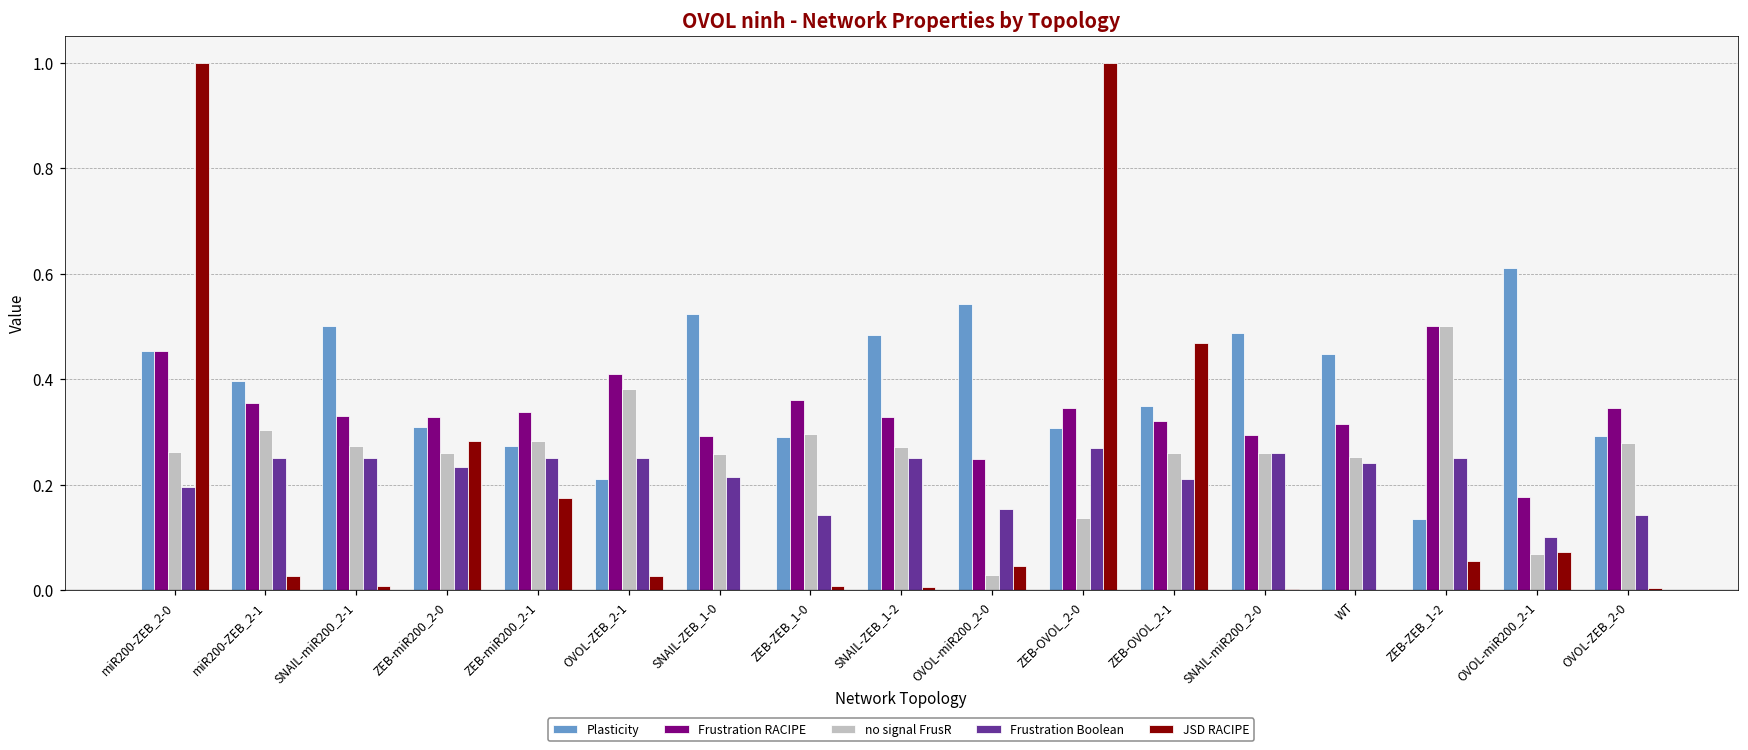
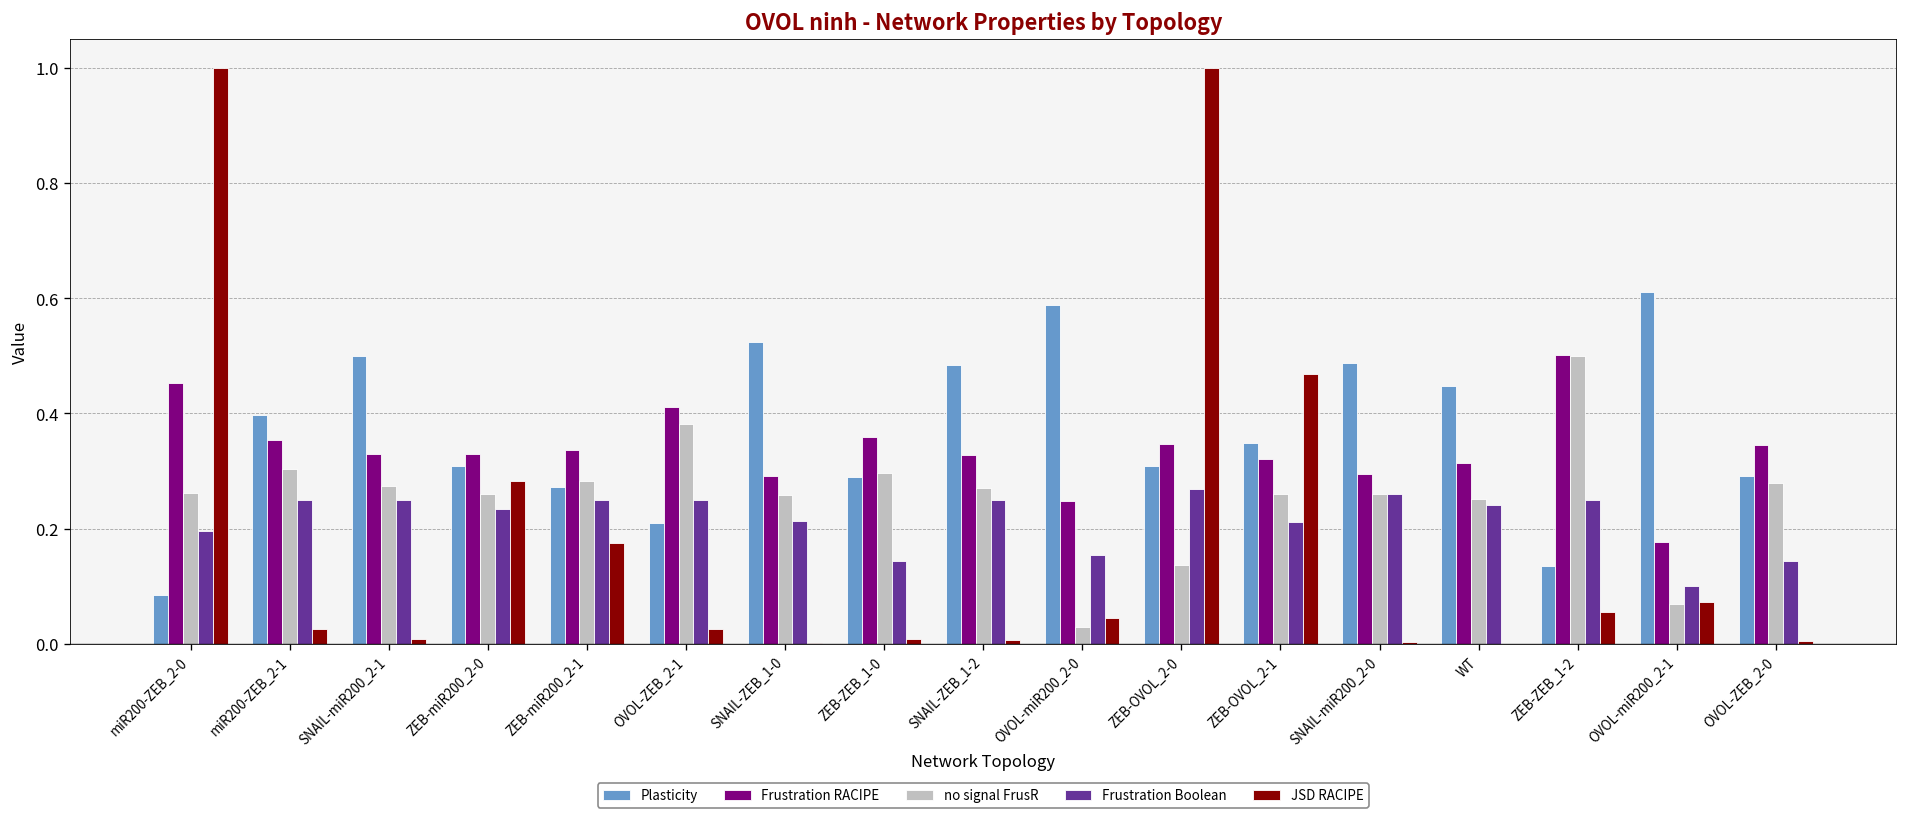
Plasticity, miR200-ZEB_2-0: 0.45 -> 0.08
Plasticity, OVOL-miR200_2-0: 0.54 -> 0.59
